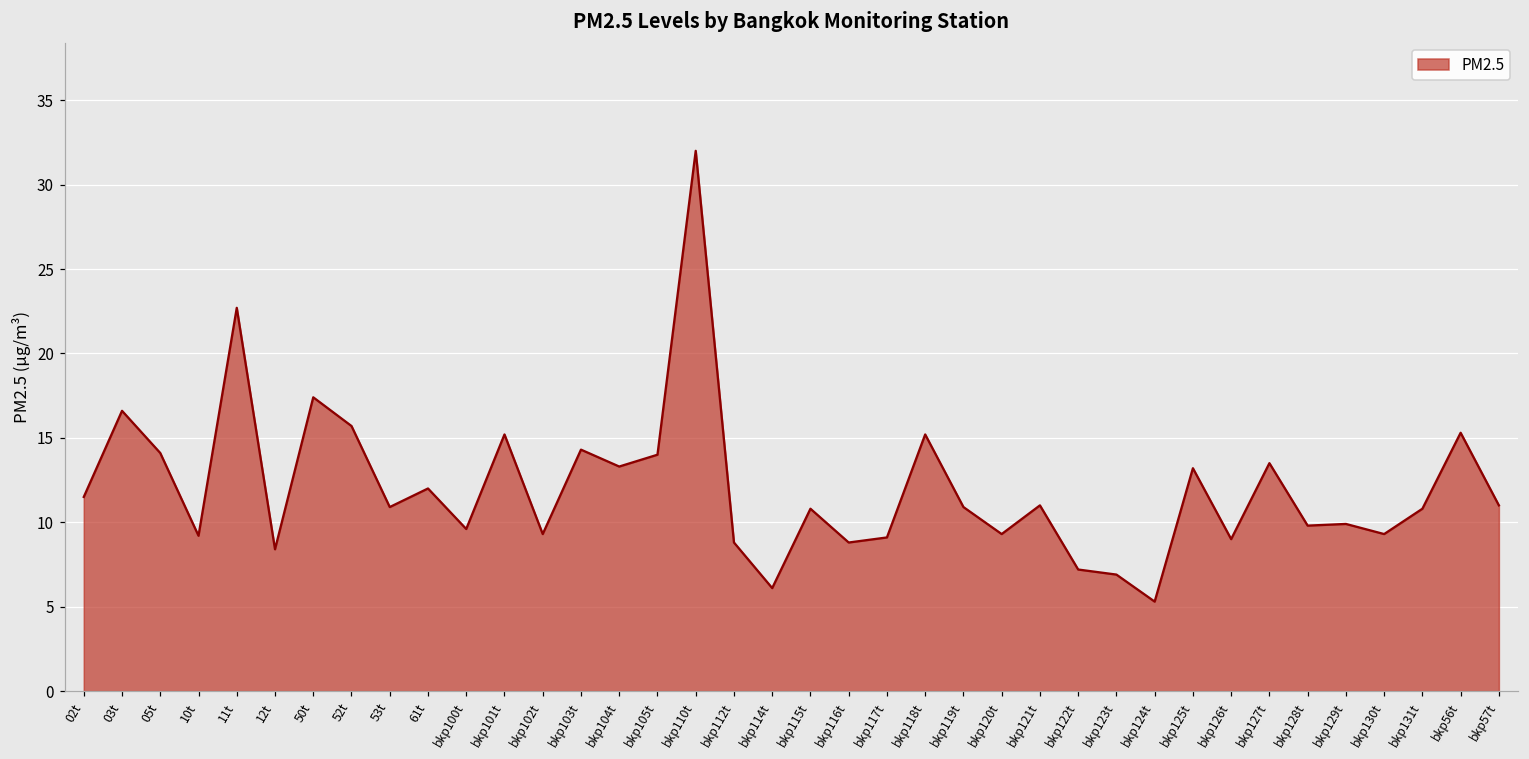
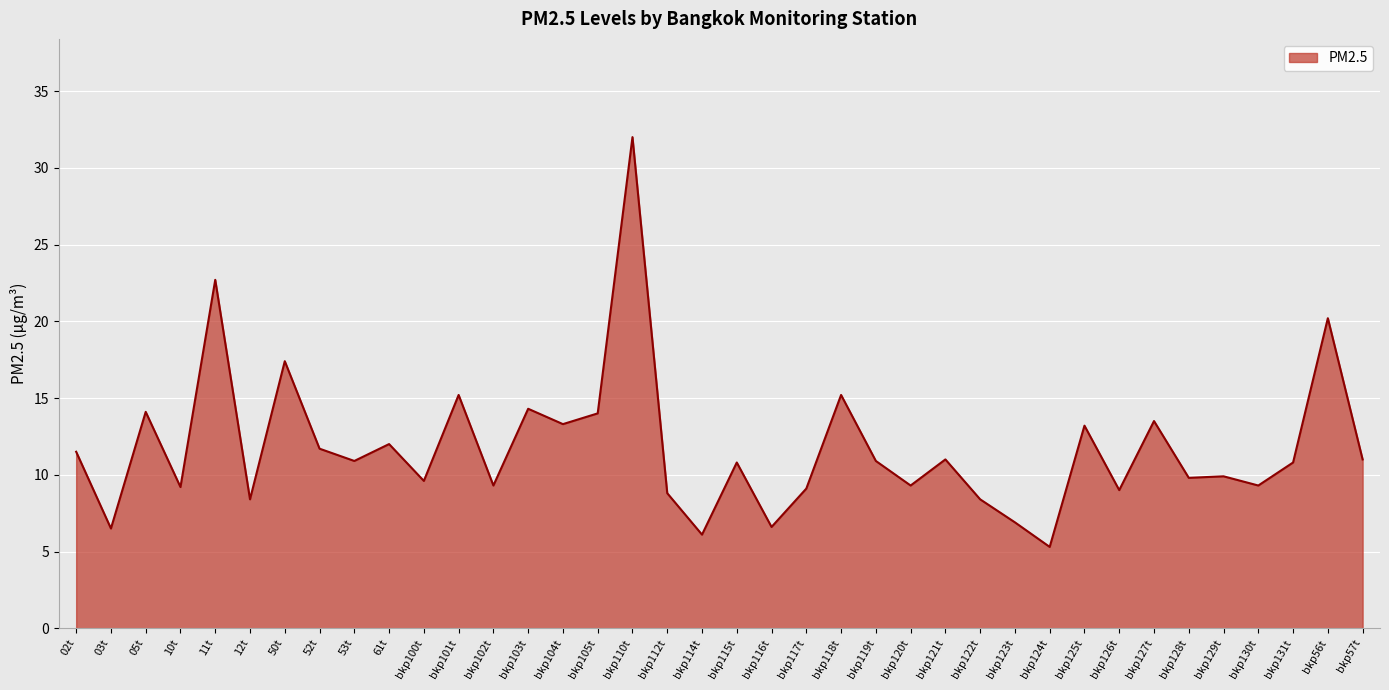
03t: 16.6 -> 6.5
52t: 15.7 -> 11.7
bkp116t: 8.8 -> 6.6
bkp122t: 7.2 -> 8.4
bkp56t: 15.3 -> 20.2
